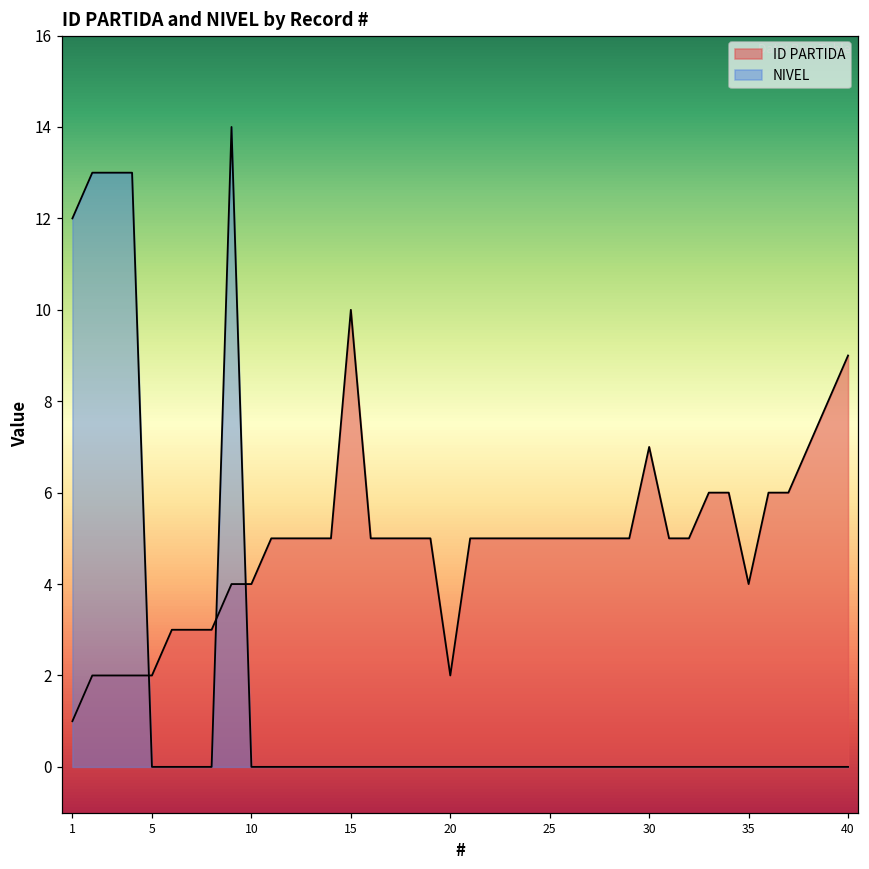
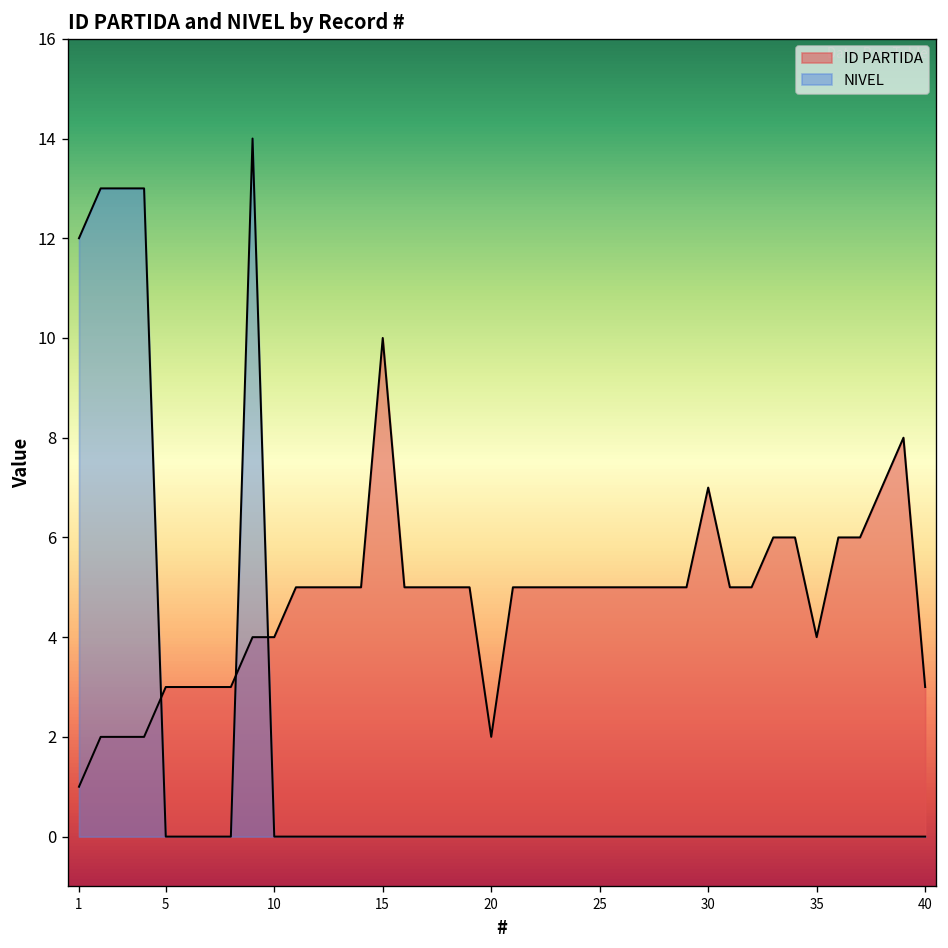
ID PARTIDA, 5: 2 -> 3
ID PARTIDA, 40: 9 -> 3
